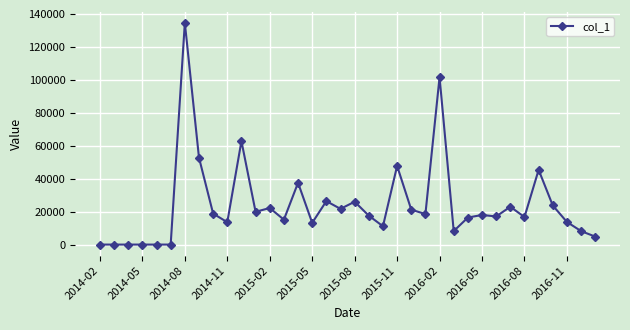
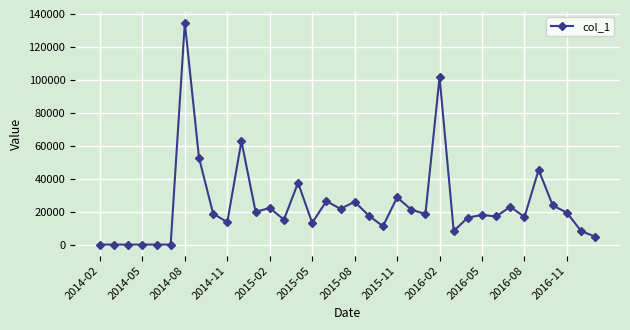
2015-11: 48000 -> 29000
2016-11: 14000 -> 19000
